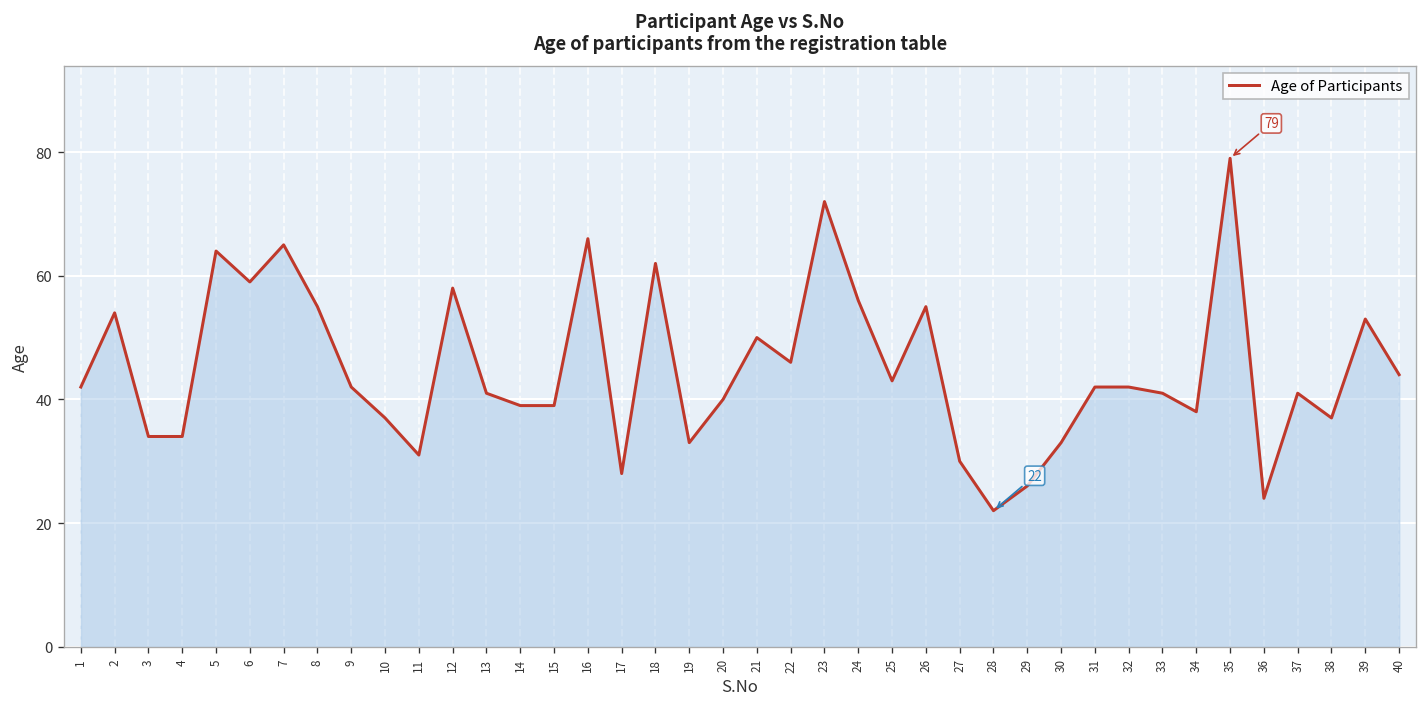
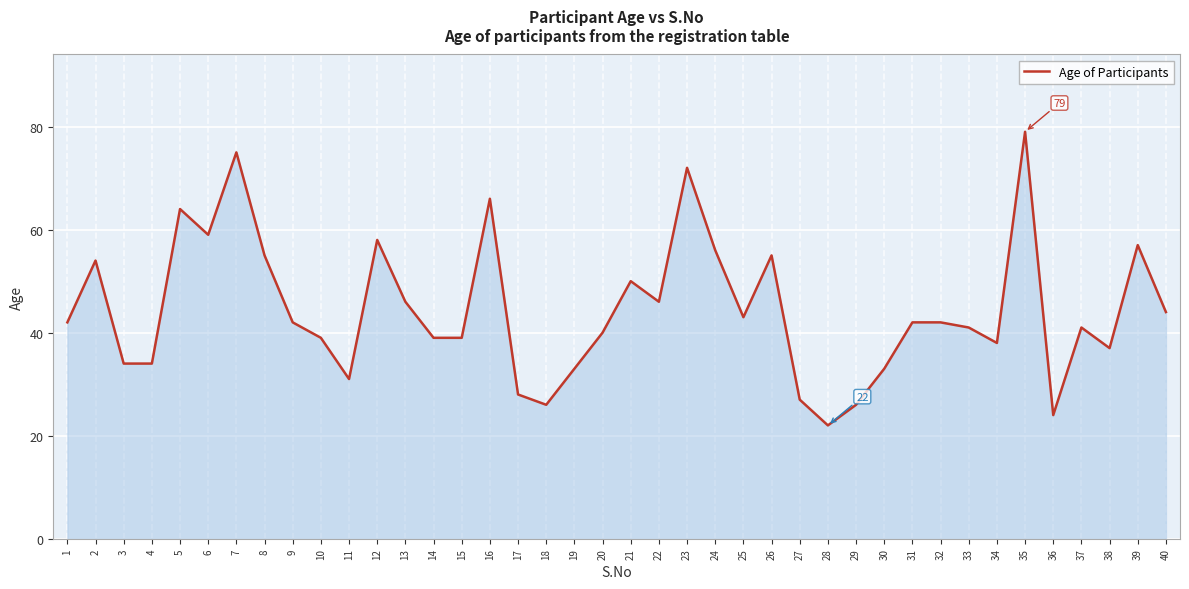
7: 65 -> 75
10: 37 -> 39
13: 41 -> 46
18: 62 -> 26
27: 30 -> 27
39: 53 -> 57
